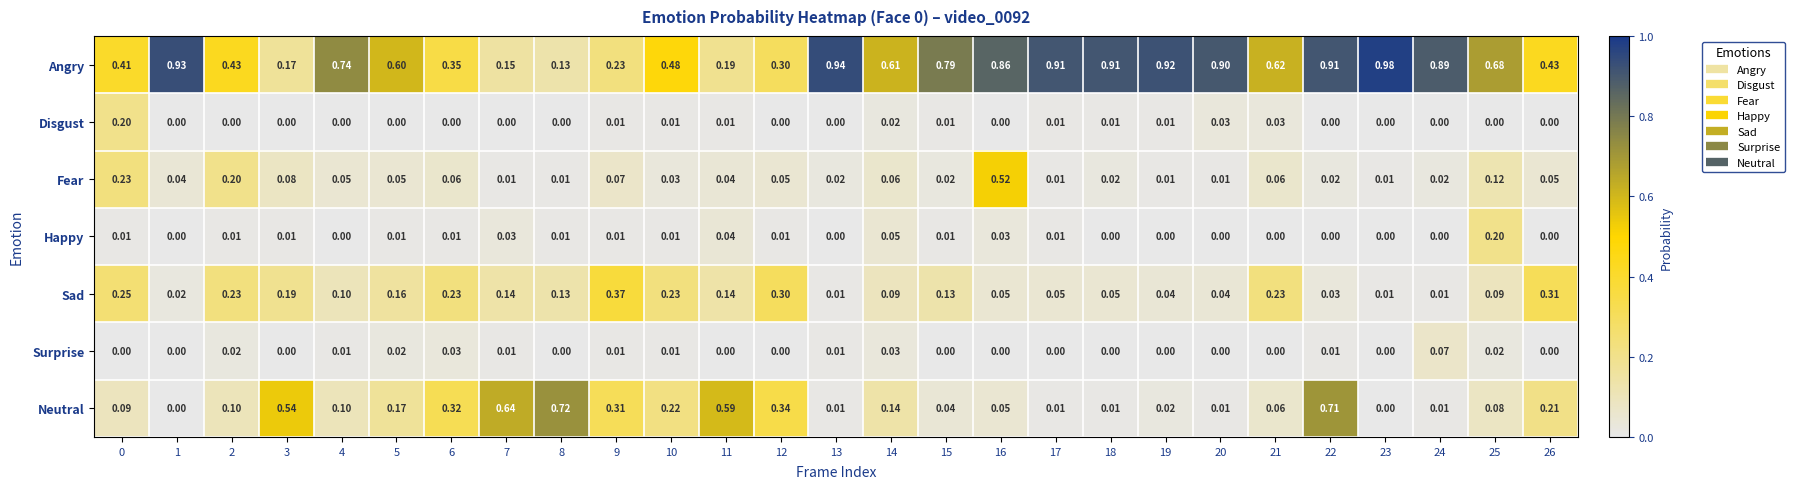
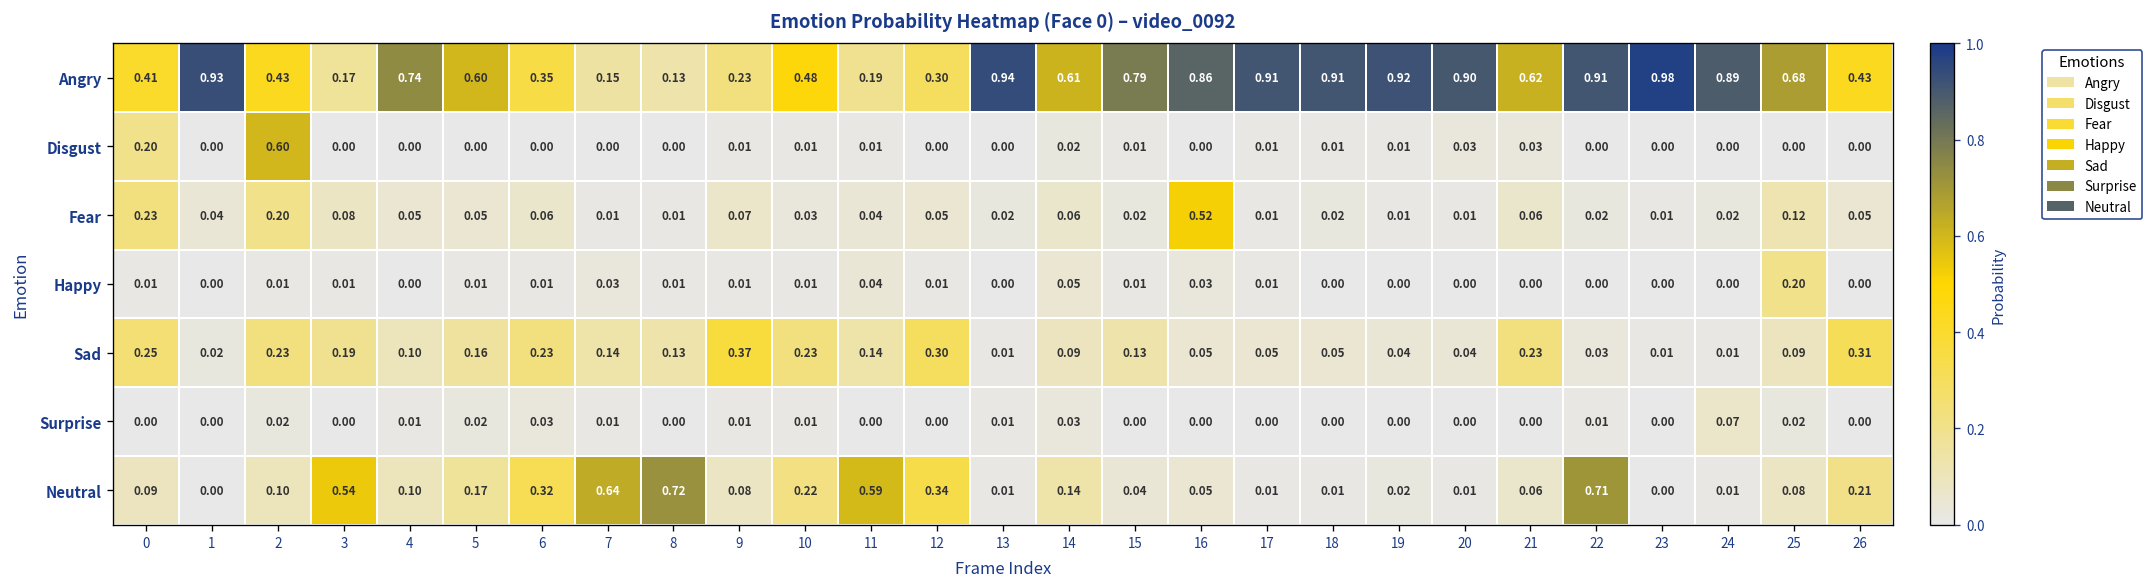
Disgust, 2: 0.00 -> 0.60
Neutral, 9: 0.31 -> 0.08
